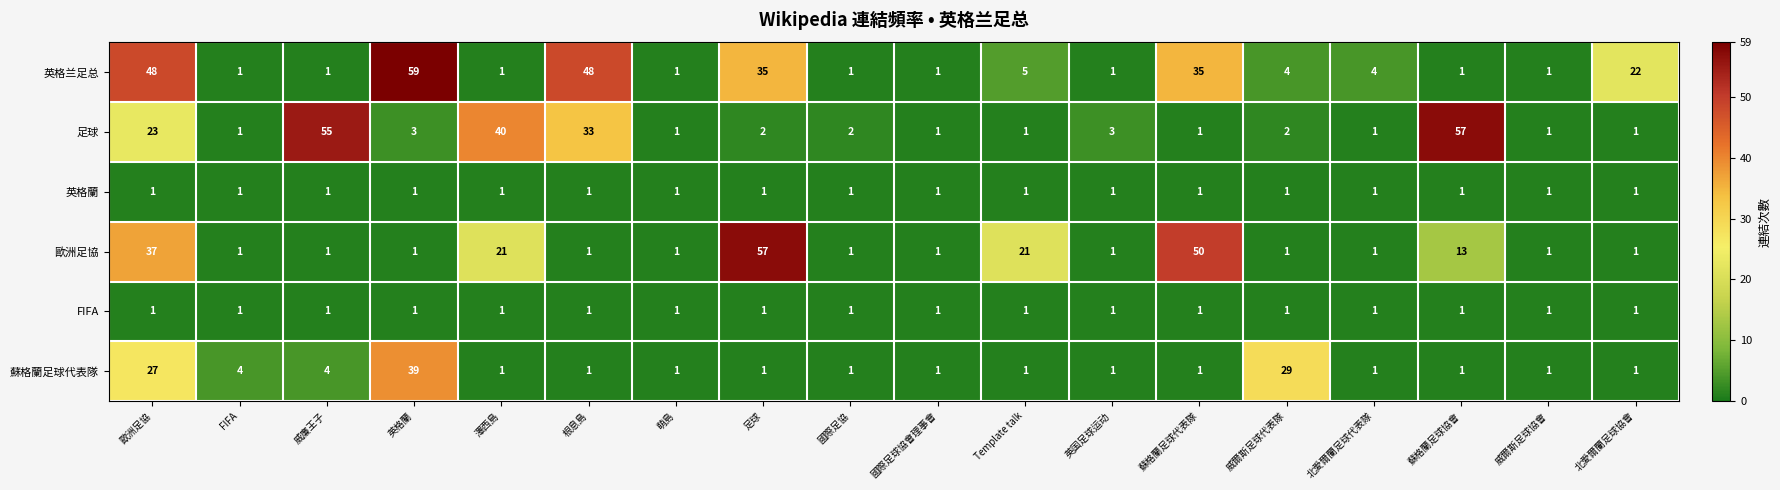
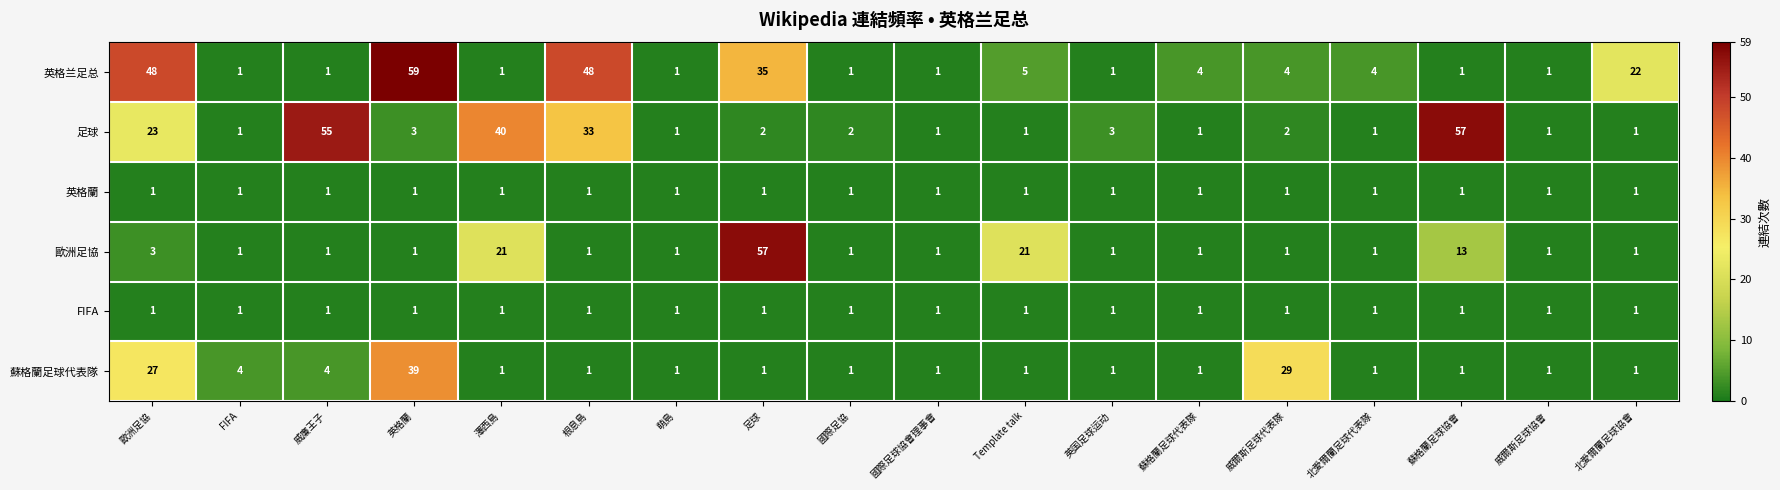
英格兰足总, 蘇格蘭足球代表隊: 35 -> 4
歐洲足協, 歐洲足協: 37 -> 3
歐洲足協, 蘇格蘭足球代表隊: 50 -> 1
